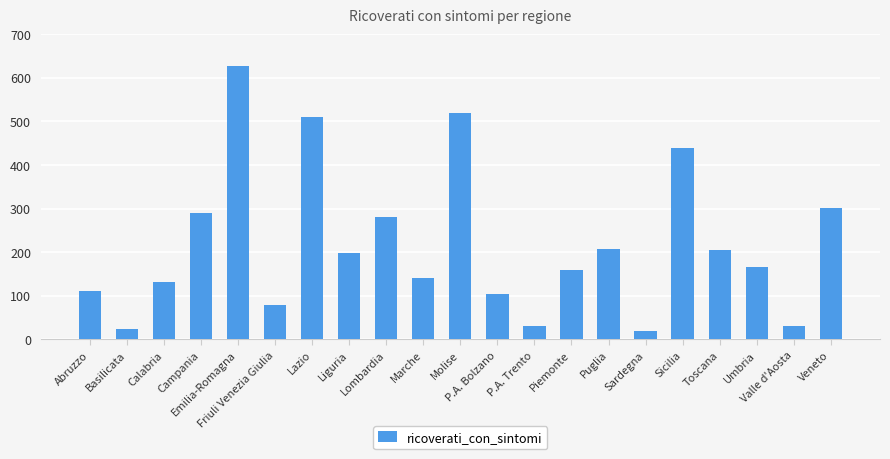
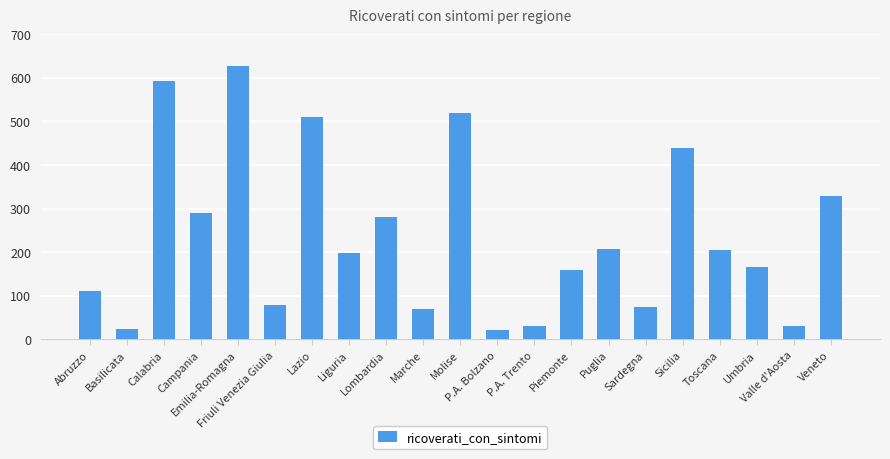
Calabria: 130 -> 590
Marche: 140 -> 70
P.A. Bolzano: 100 -> 20
Sardegna: 20 -> 80
Veneto: 300 -> 330
